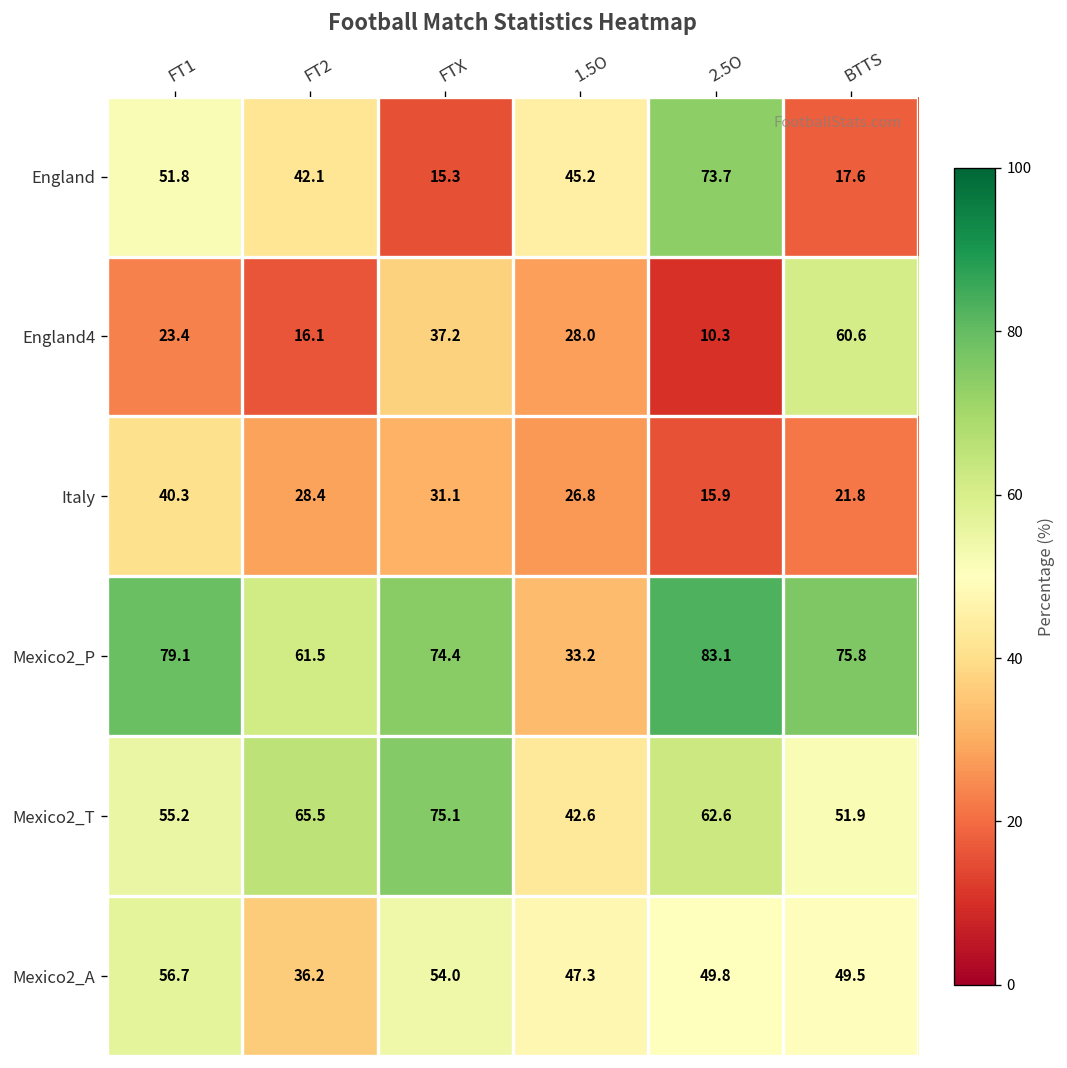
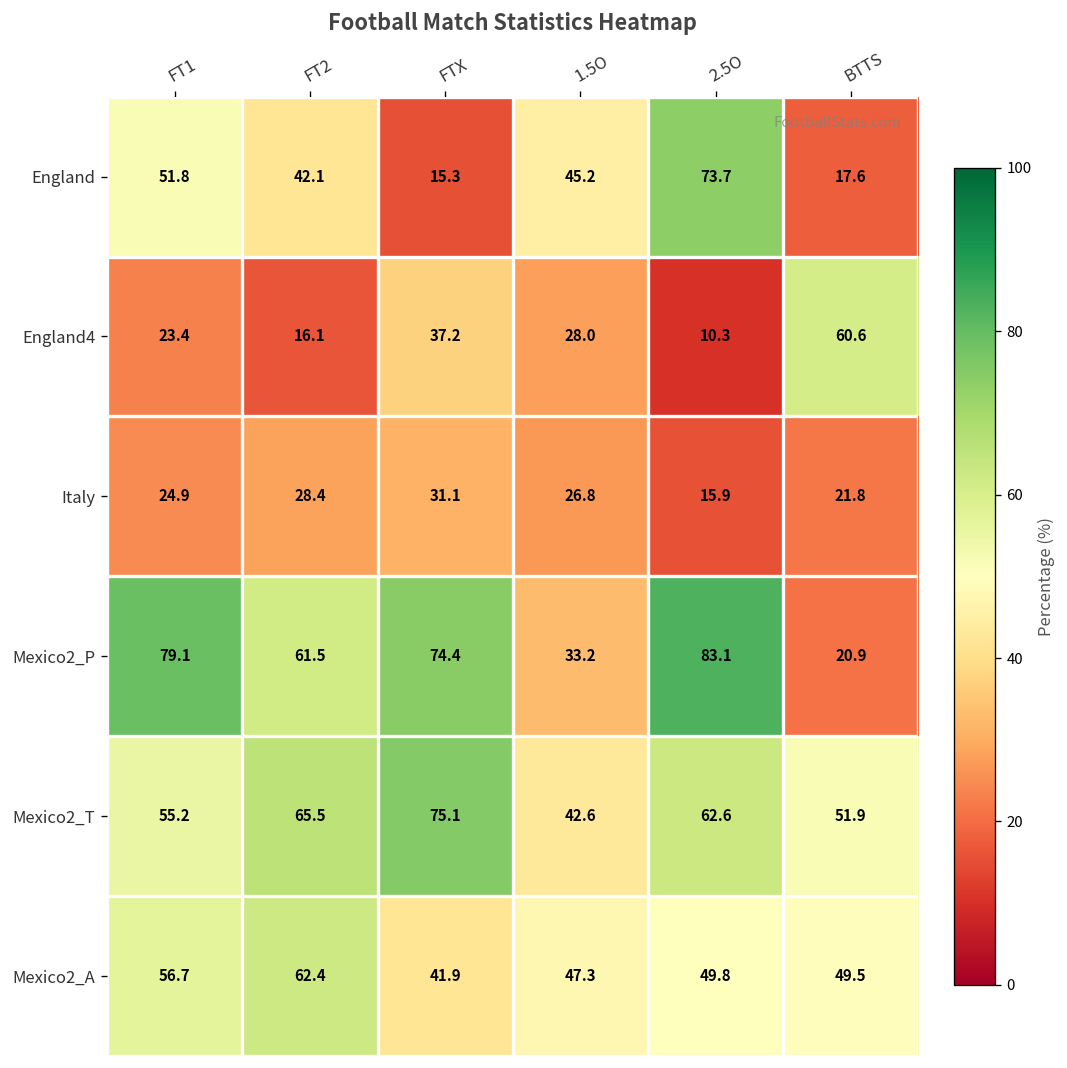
Italy, FT1: 40.3 -> 24.9
Mexico2_P, BTTS: 75.8 -> 20.9
Mexico2_A, FT2: 36.2 -> 62.4
Mexico2_A, FTX: 54.0 -> 41.9
